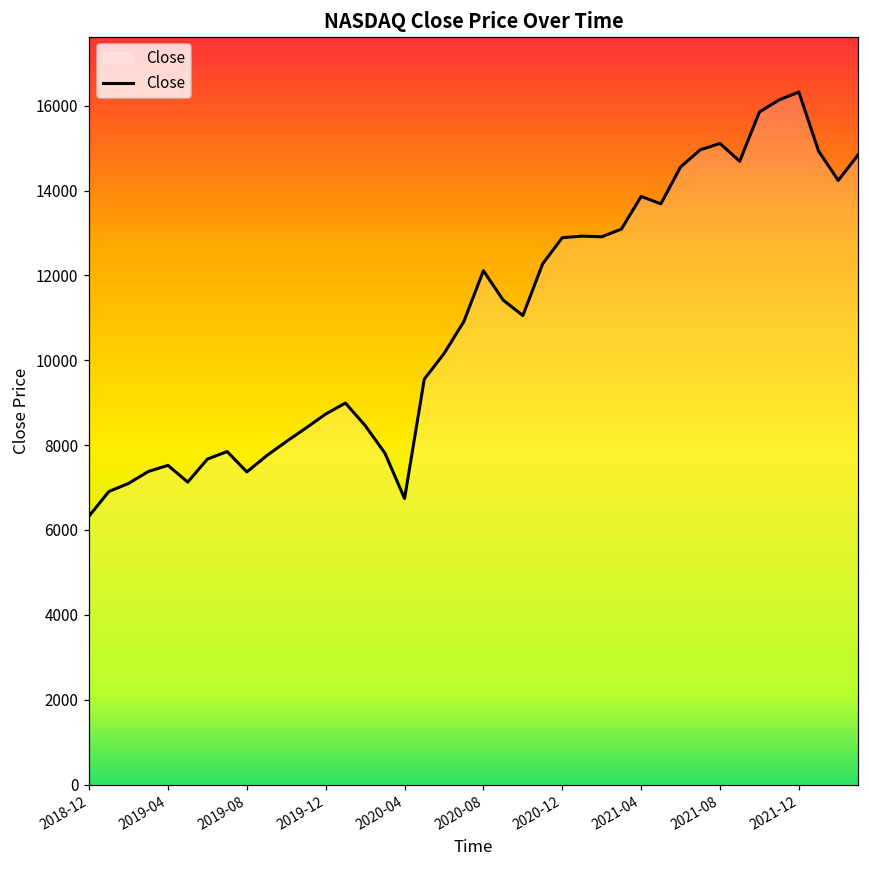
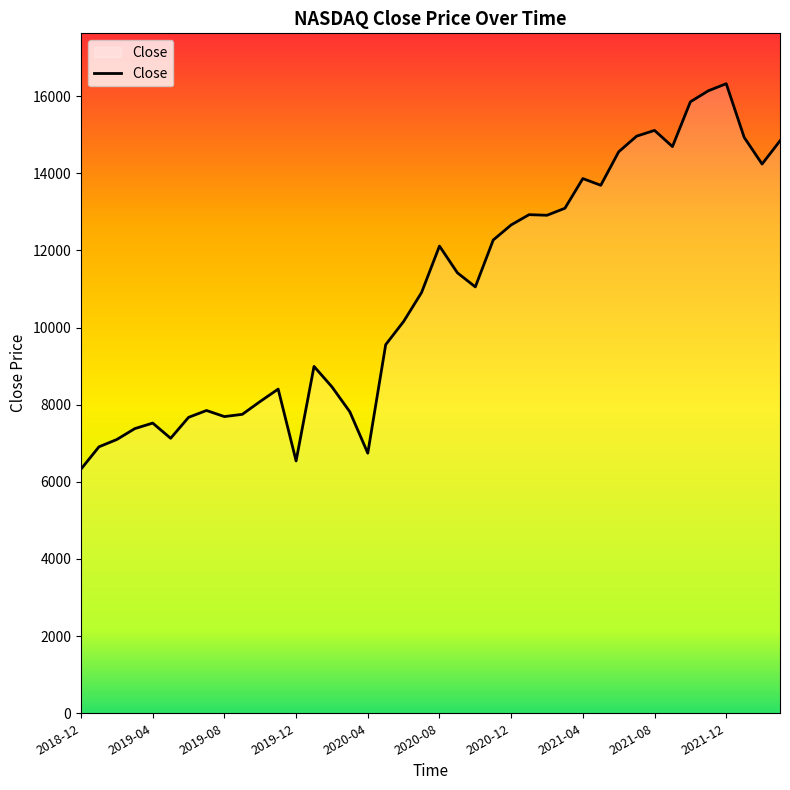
2019-08: 7400 -> 7700
2019-12: 8700 -> 6500
2020-12: 12900 -> 12700
